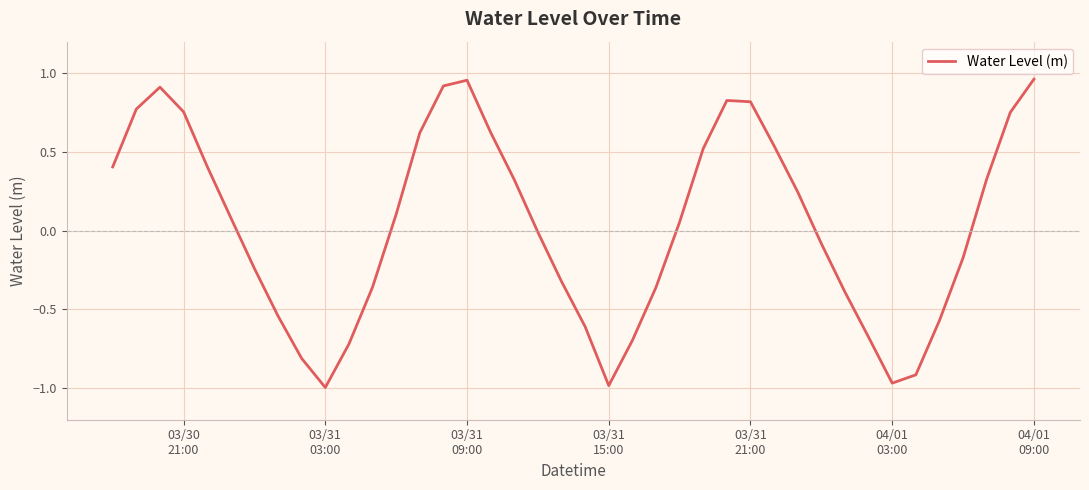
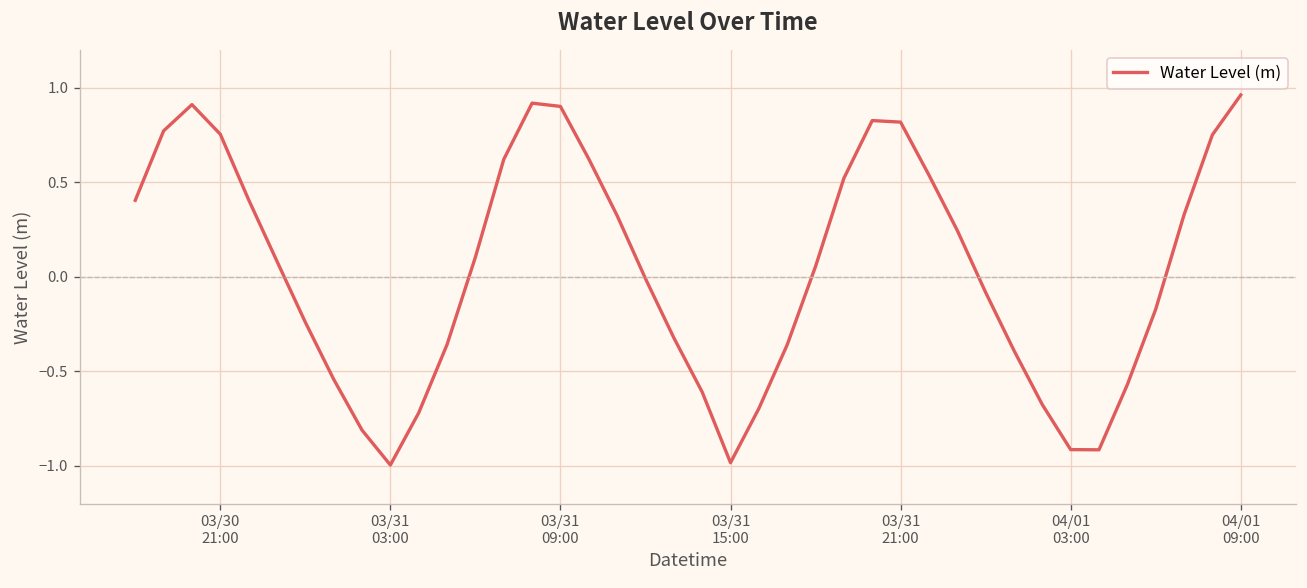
03/31 09:00: 0.96 -> 0.90
04/01 03:00: -0.97 -> -0.91
